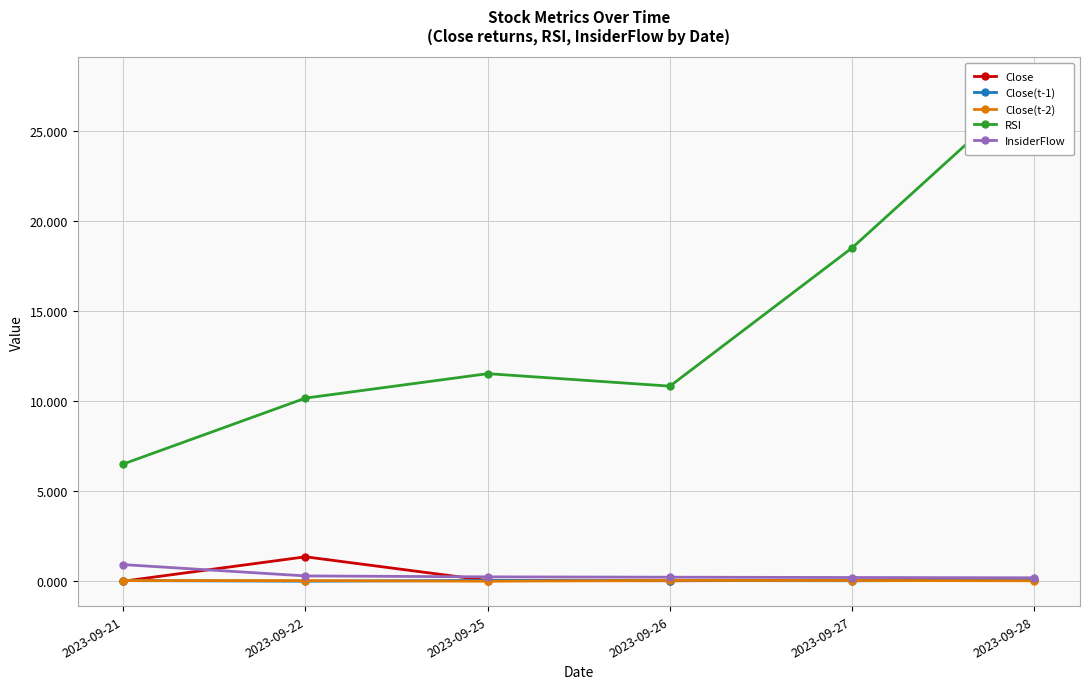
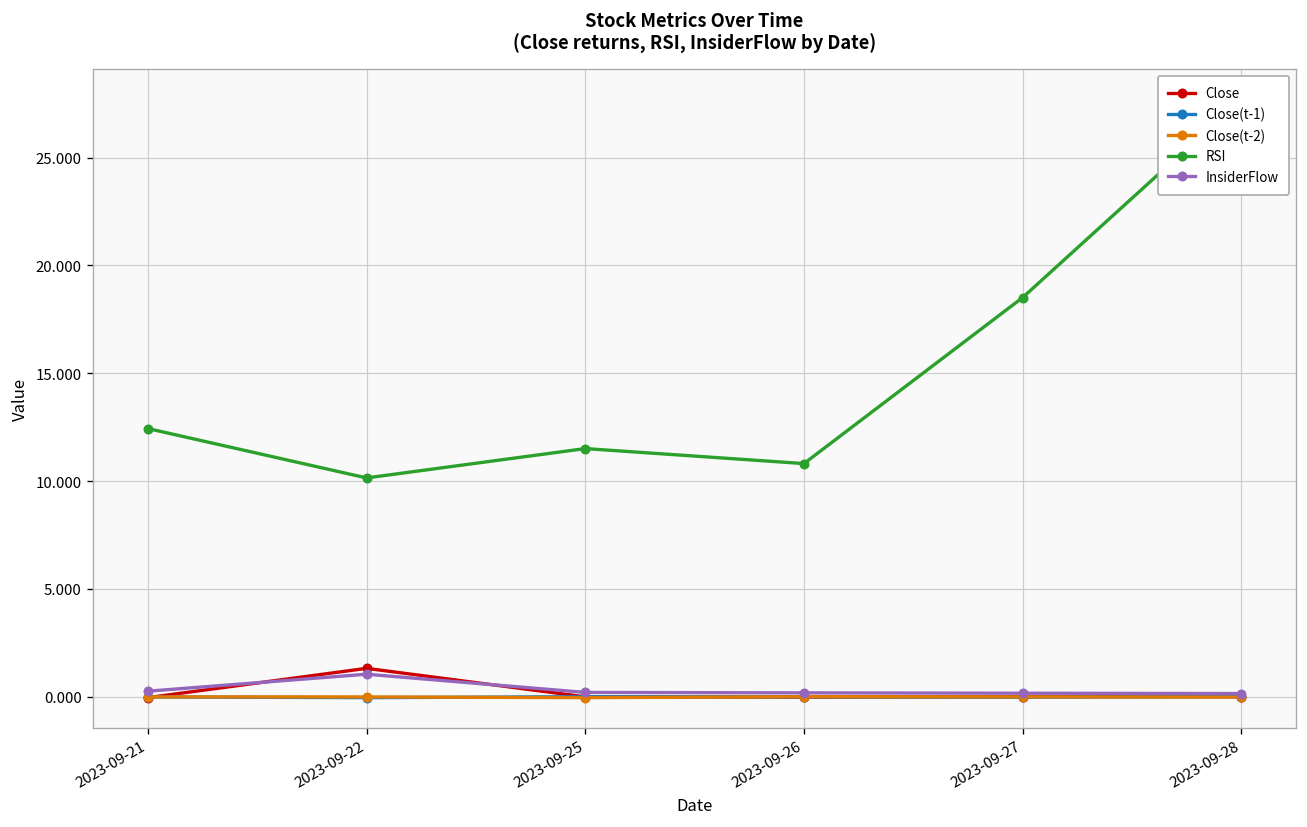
RSI, 2023-09-21: 6.5 -> 12.4
InsiderFlow, 2023-09-21: 0.9 -> 0.3
InsiderFlow, 2023-09-22: 0.3 -> 1.0
